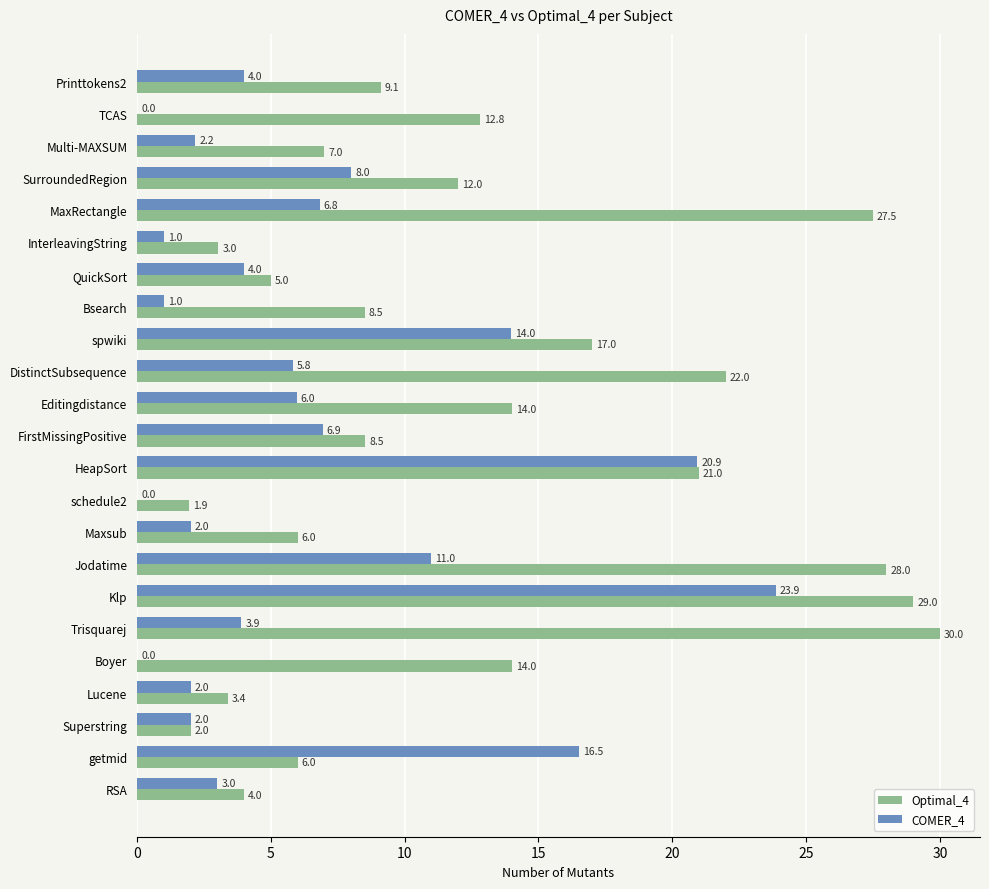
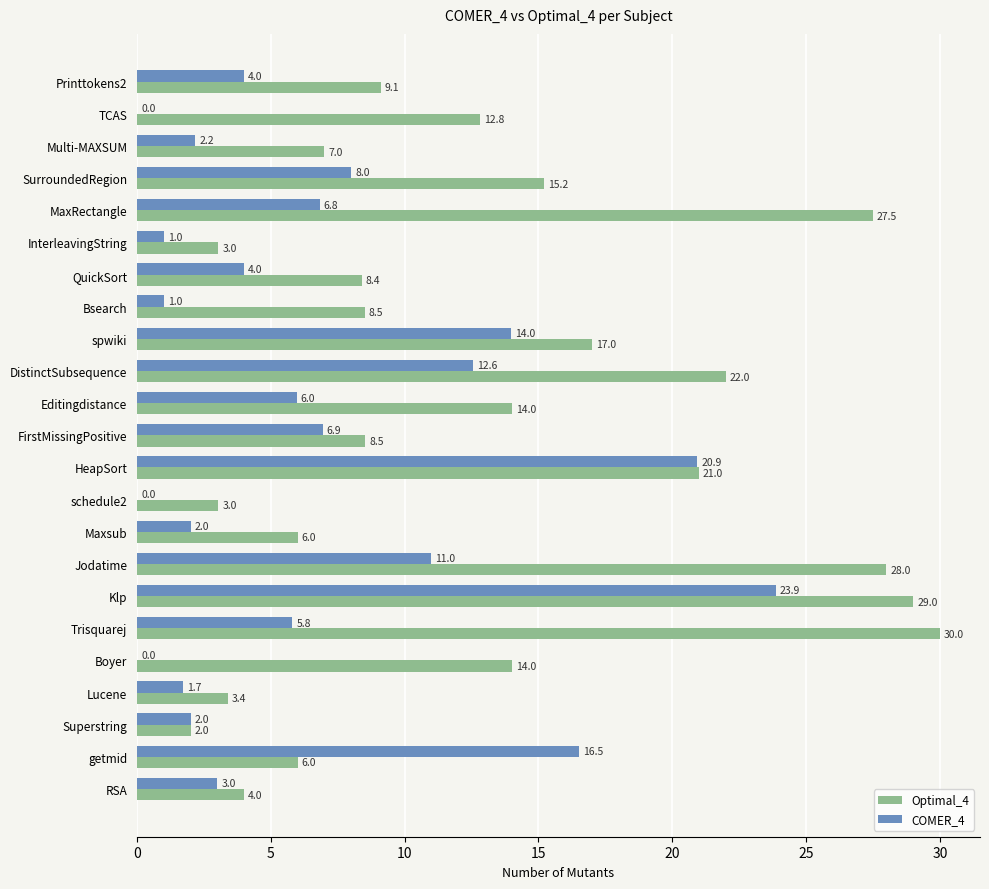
Optimal_4, SurroundedRegion: 12.0 -> 15.2
Optimal_4, QuickSort: 5.0 -> 8.4
COMER_4, DistinctSubsequence: 5.8 -> 12.6
Optimal_4, schedule2: 1.9 -> 3.0
COMER_4, Trisquarej: 3.9 -> 5.8
COMER_4, Lucene: 2.0 -> 1.7
